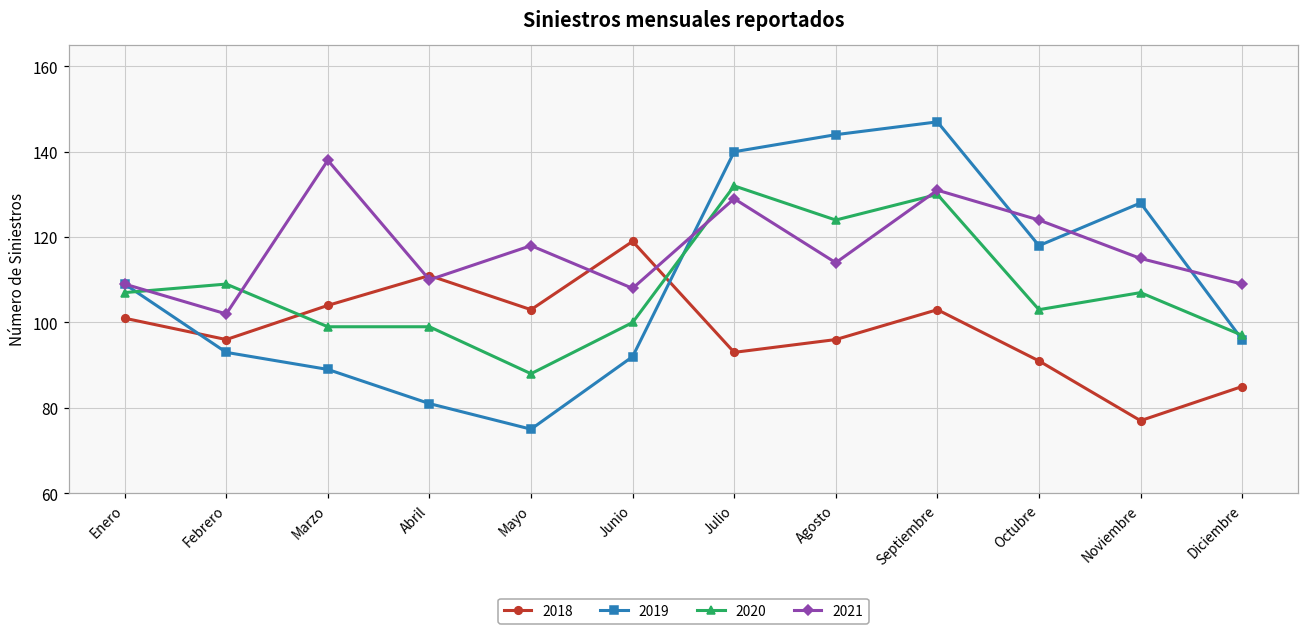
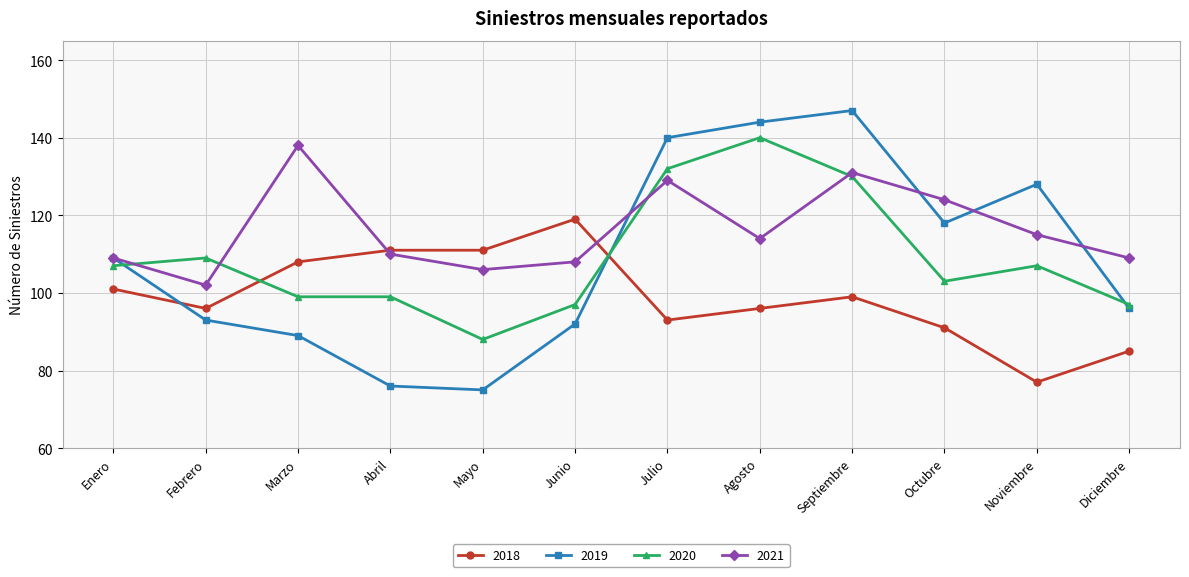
2018, Marzo: 104 -> 108
2019, Abril: 81 -> 76
2018, Mayo: 103 -> 111
2021, Mayo: 118 -> 106
2020, Junio: 100 -> 97
2020, Agosto: 124 -> 140
2018, Septiembre: 103 -> 99
